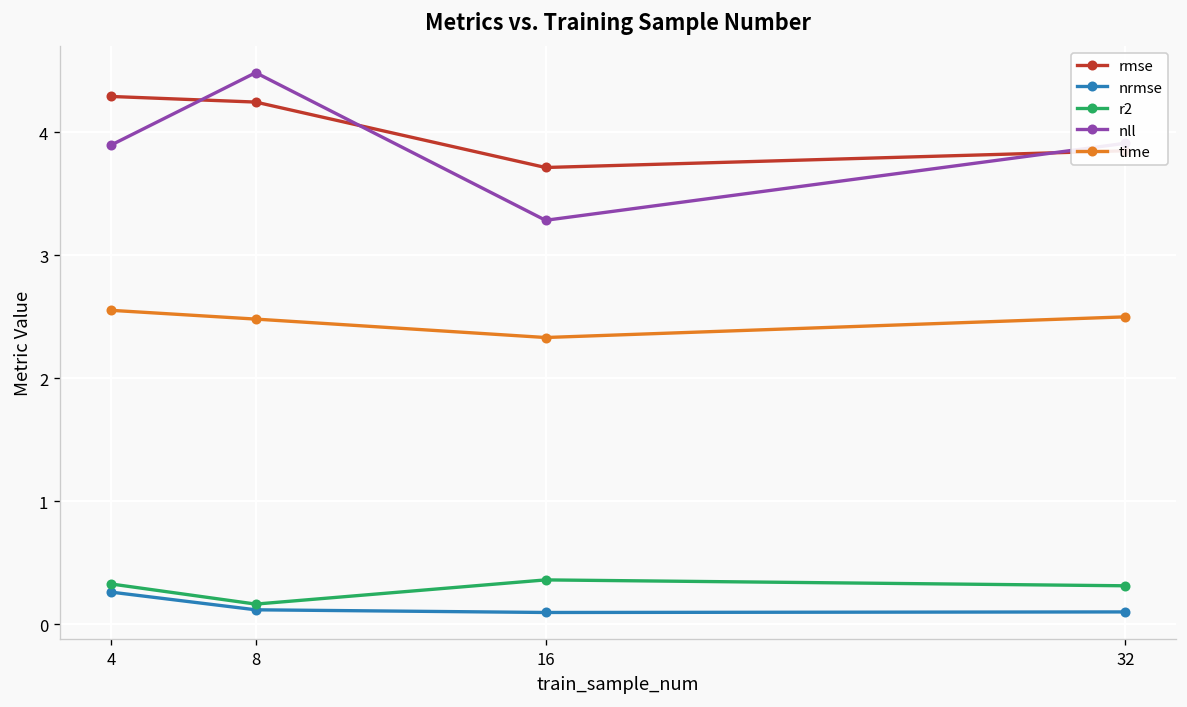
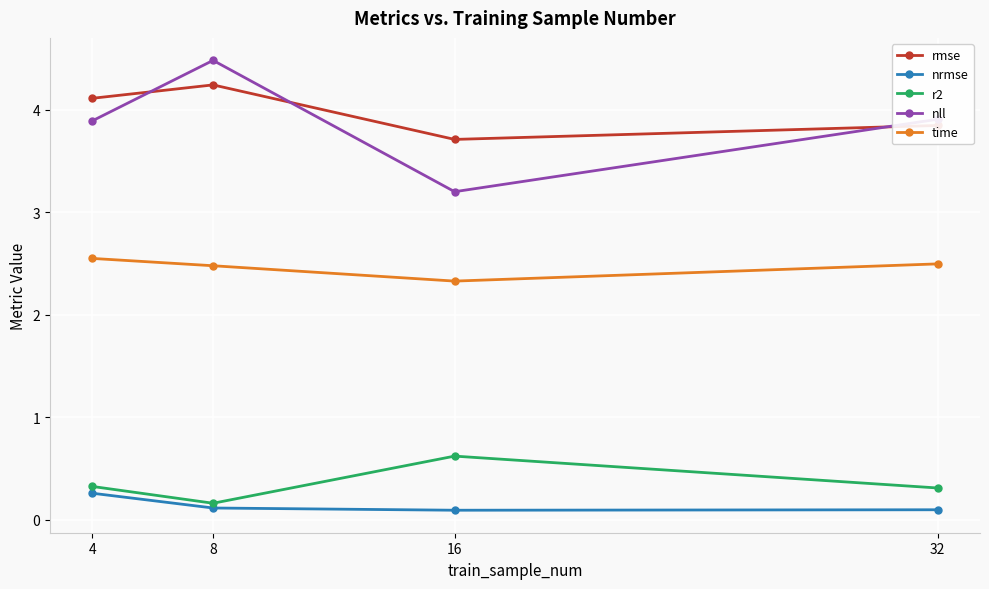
rmse, 4: 4.29 -> 4.11
r2, 16: 0.36 -> 0.62
nll, 16: 3.28 -> 3.20
